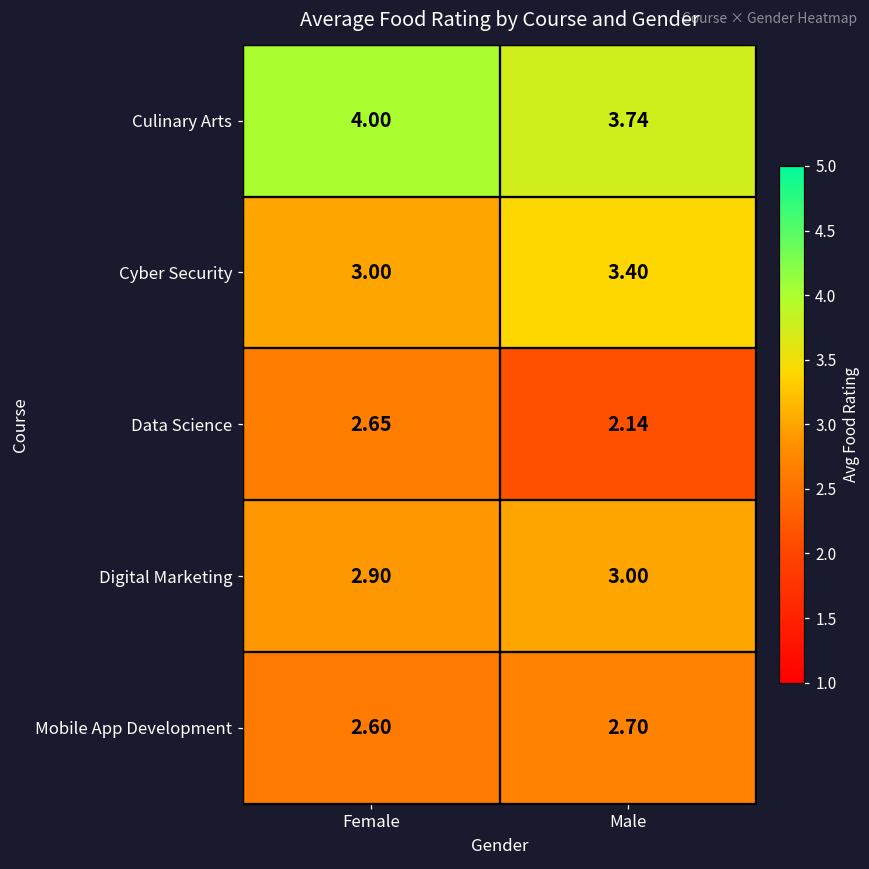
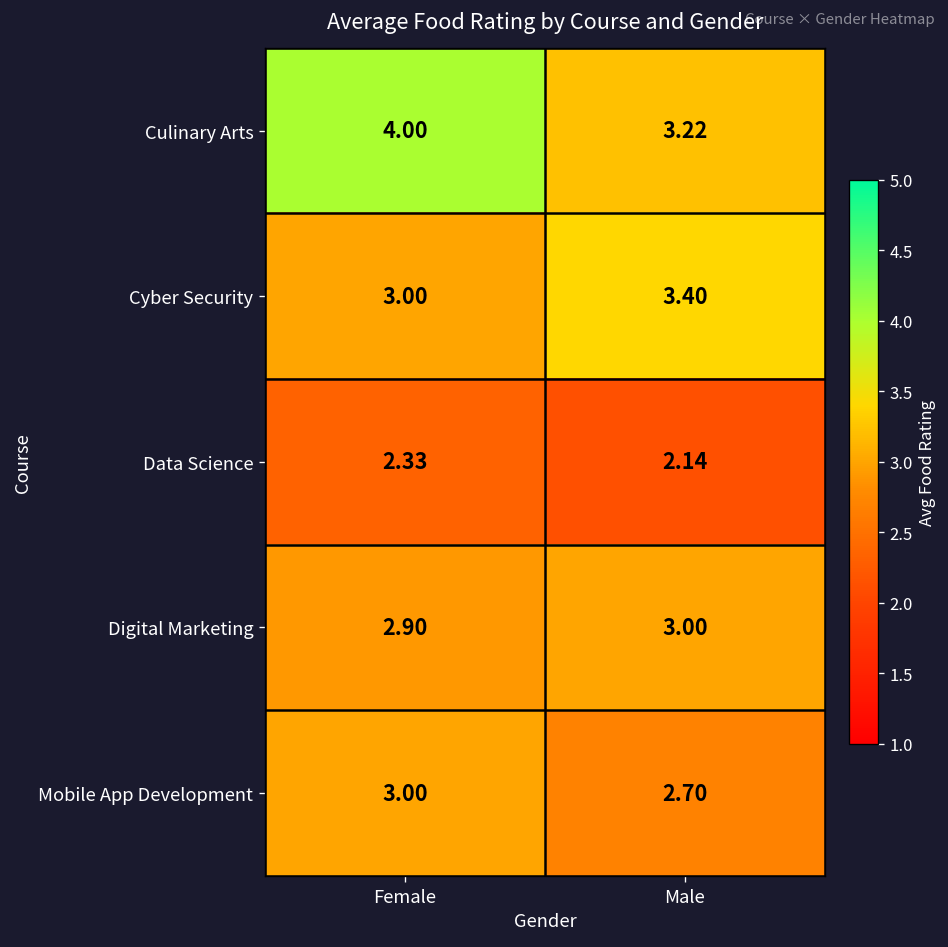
Culinary Arts, Male: 3.74 -> 3.22
Data Science, Female: 2.65 -> 2.33
Mobile App Development, Female: 2.60 -> 3.00
